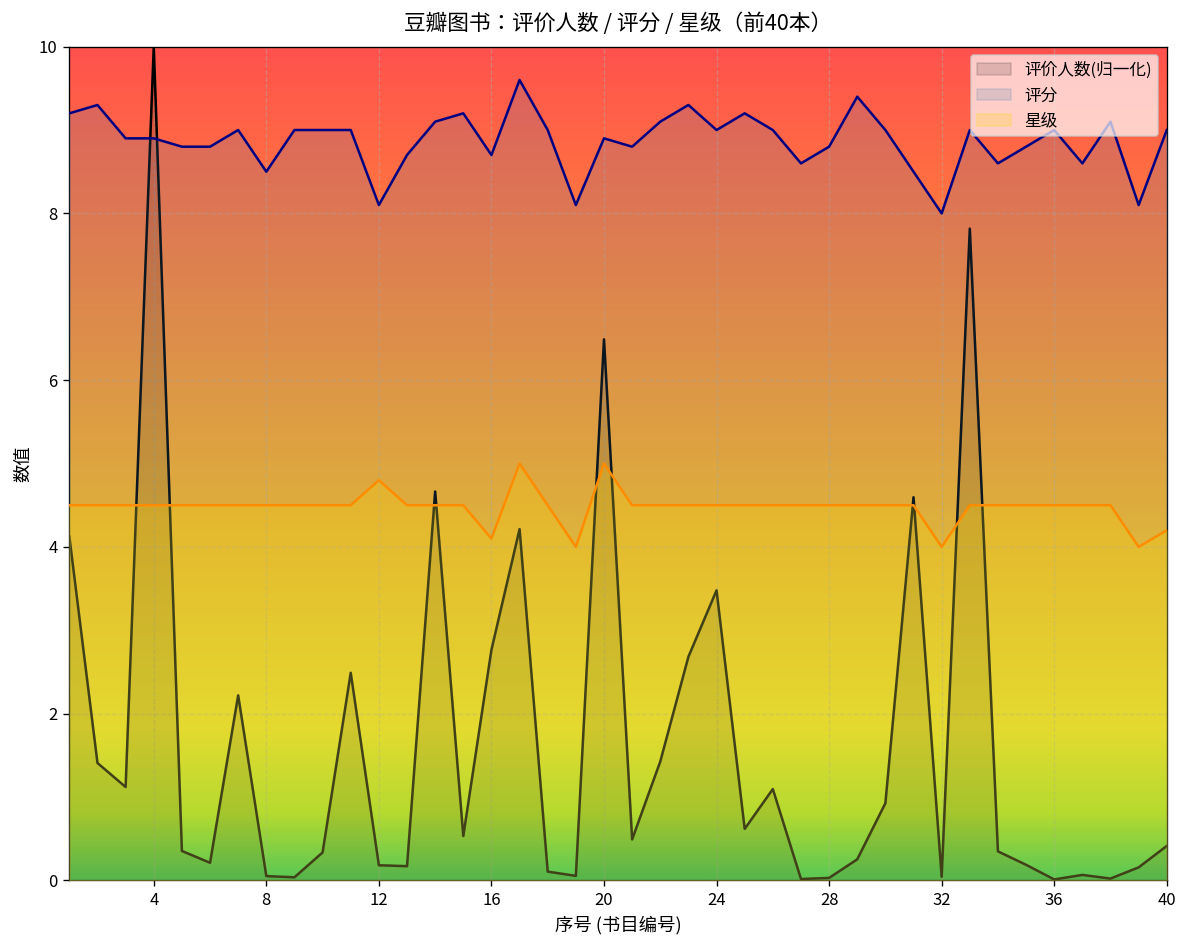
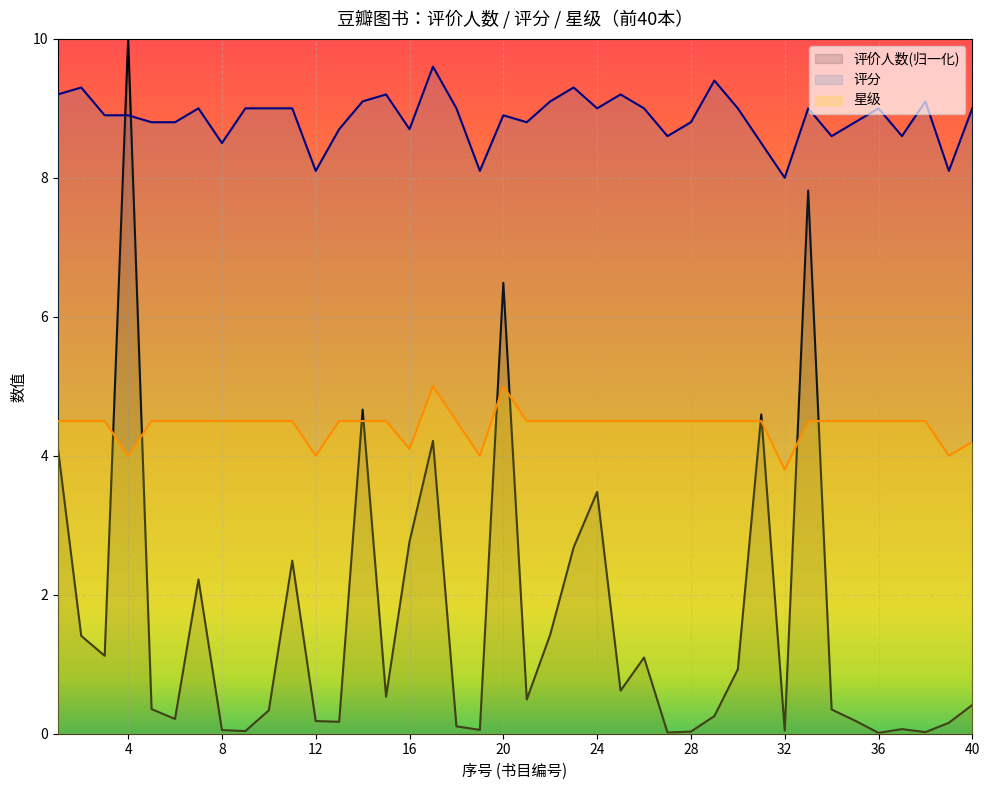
星级, 4: 4.5 -> 4.0
星级, 12: 4.8 -> 4.0
星级, 32: 4.0 -> 3.8
